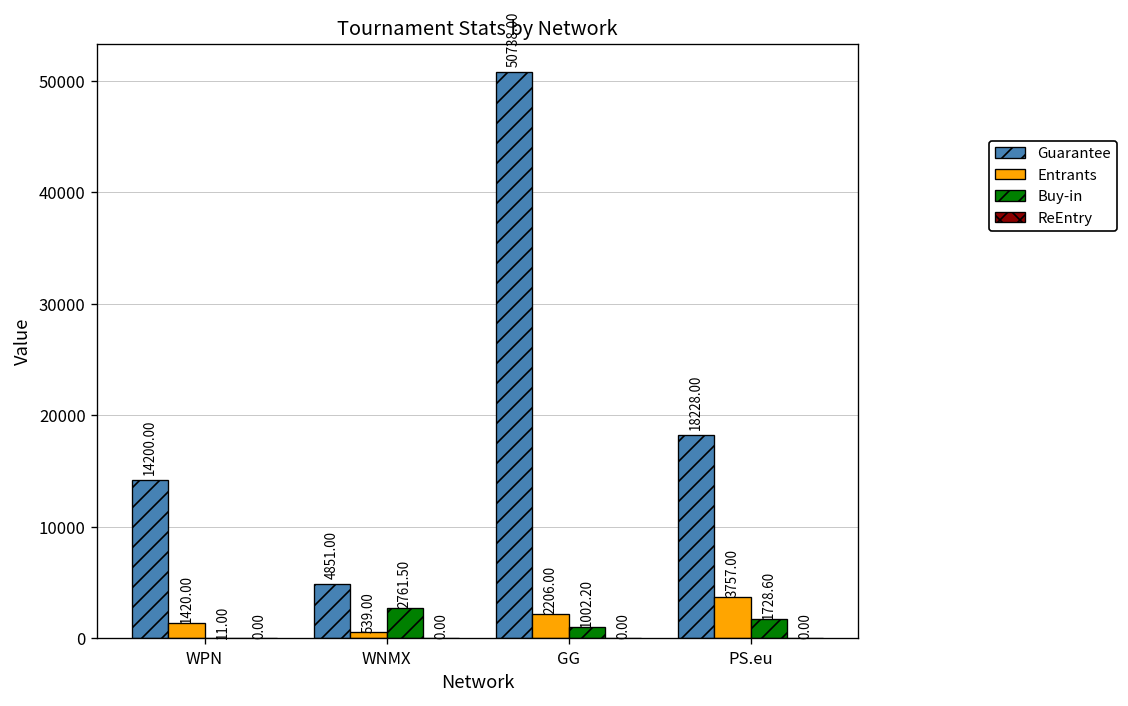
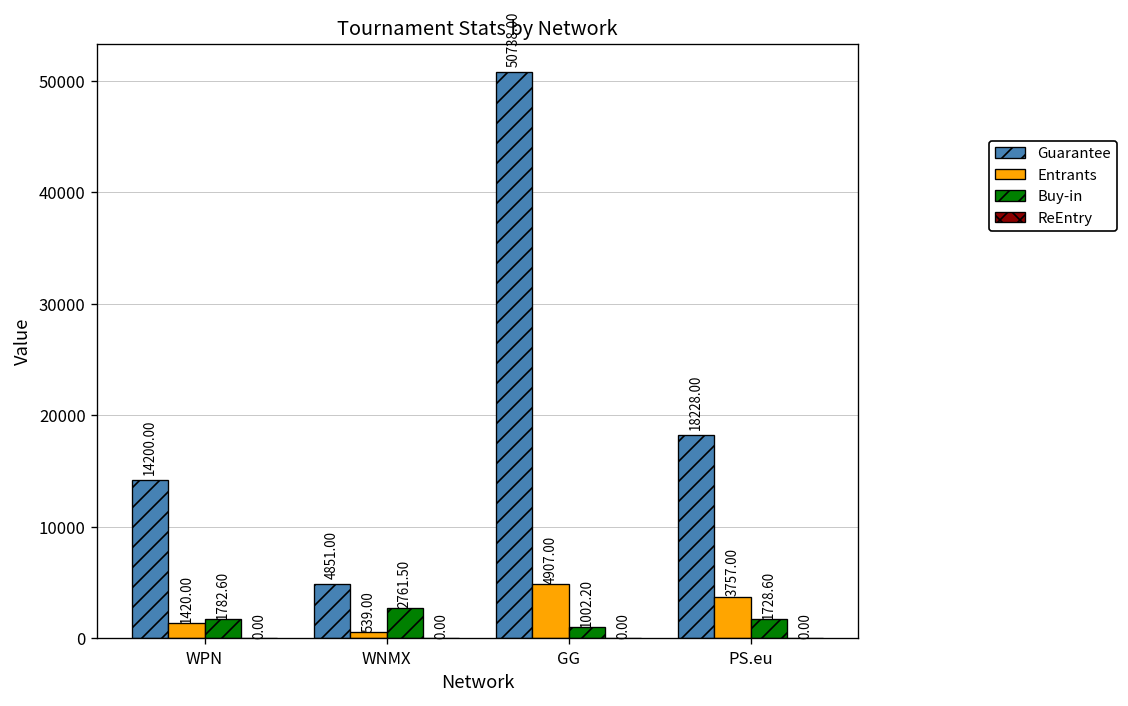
Buy-in, WPN: 11.00 -> 1782.60
Entrants, GG: 2206.00 -> 4907.00
